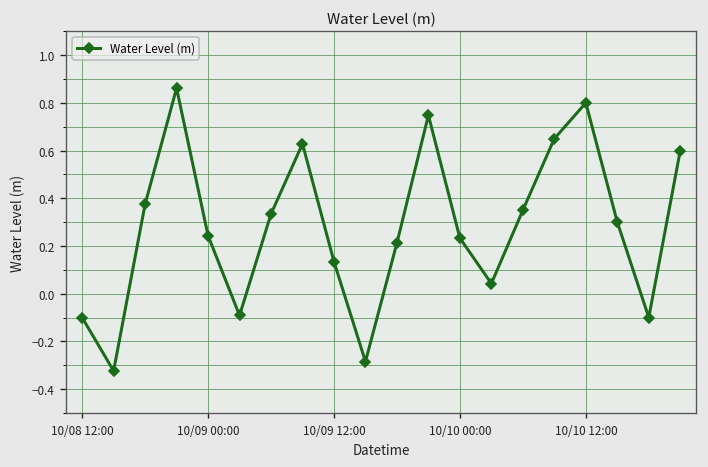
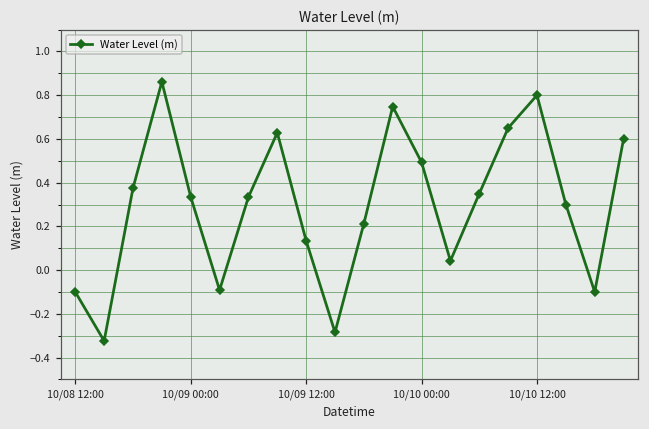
10/09 00:00: 0.24 -> 0.33
10/10 00:00: 0.23 -> 0.49
